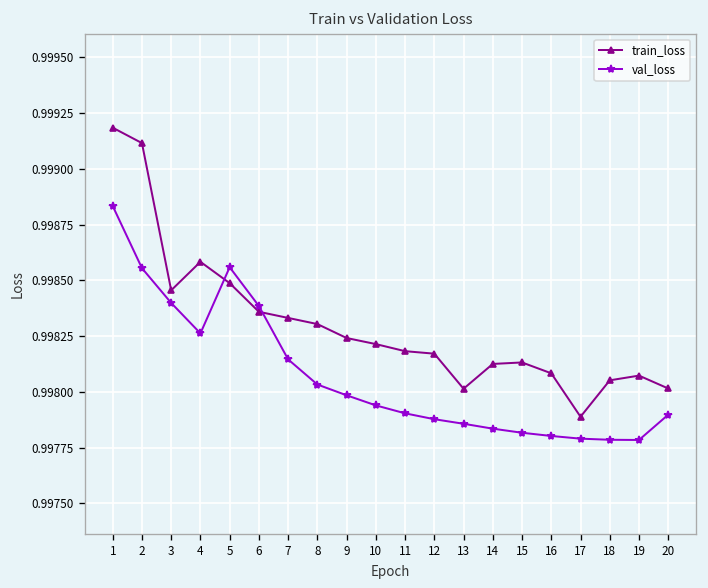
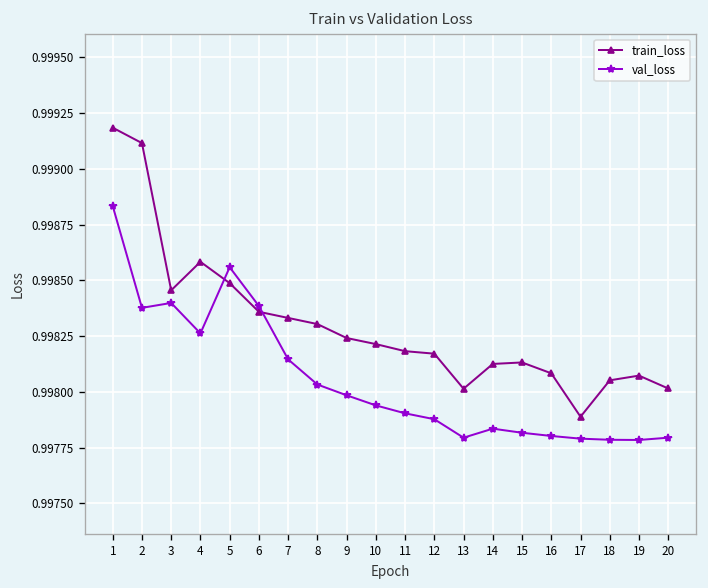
val_loss, 2: 0.99856 -> 0.99838
val_loss, 13: 0.99786 -> 0.99779
val_loss, 20: 0.99790 -> 0.99779
